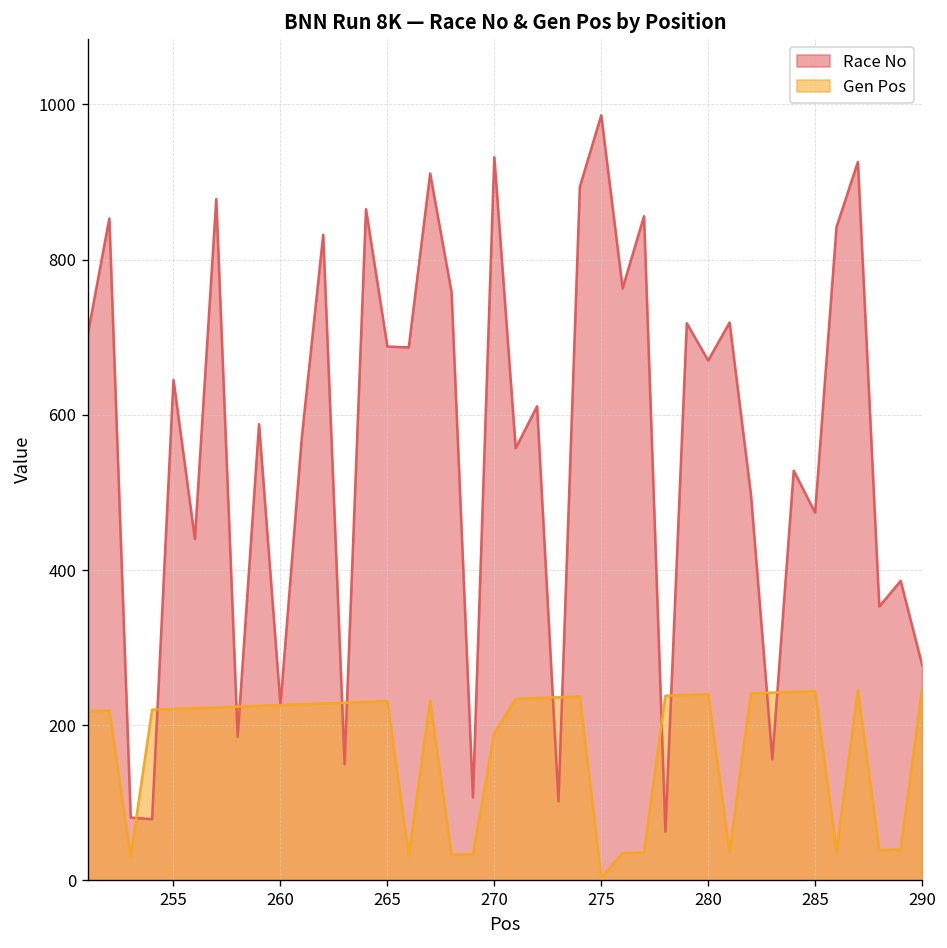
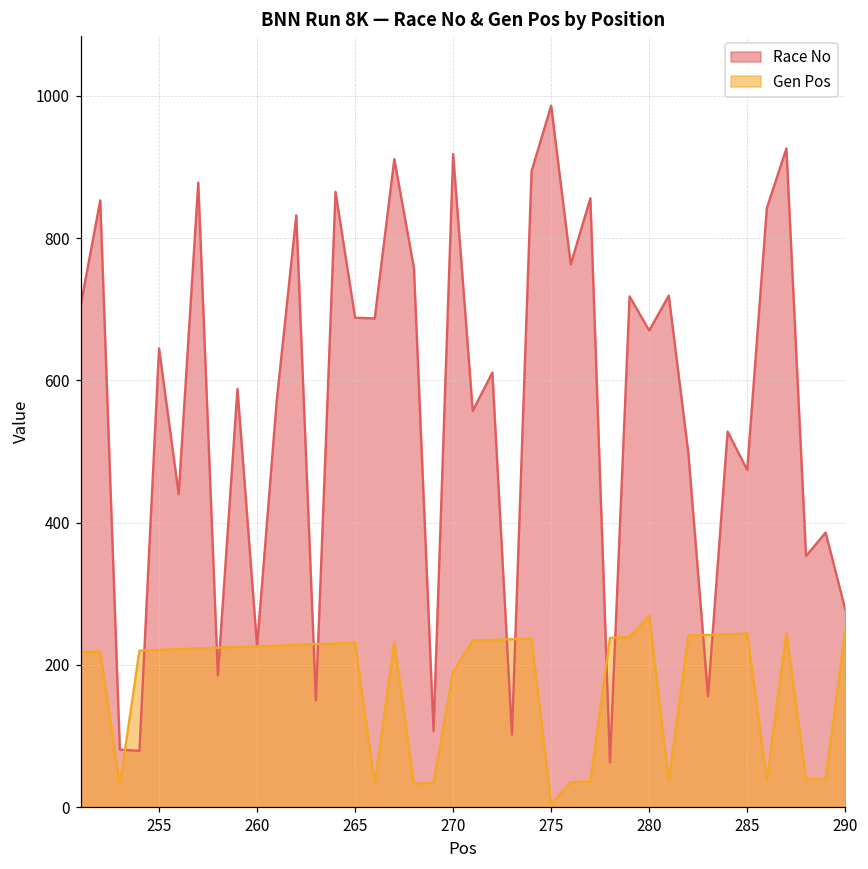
Race No, 270: 930 -> 920
Gen Pos, 280: 240 -> 270
